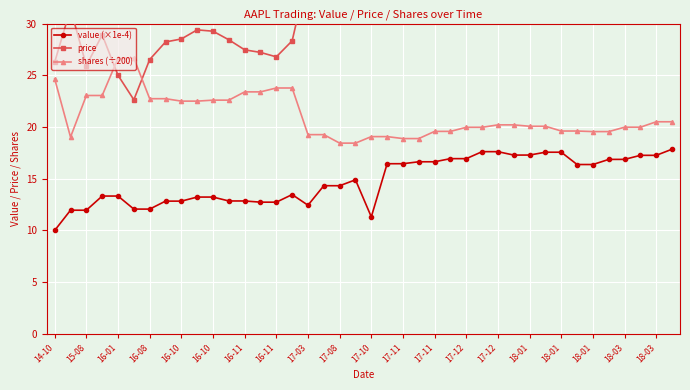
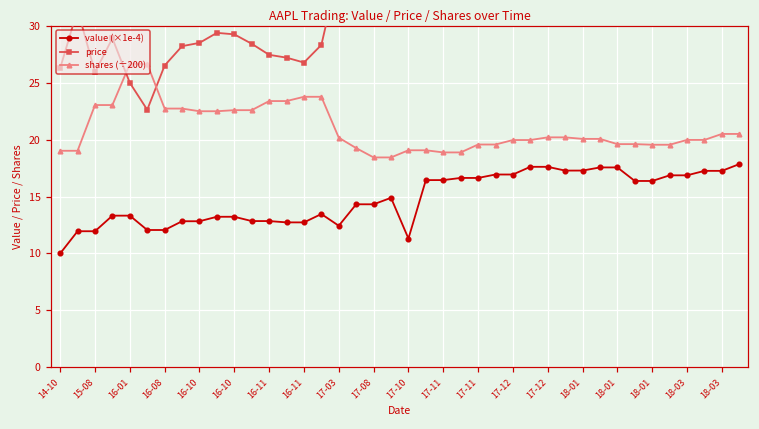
shares (÷200), 14-10: 24.7 -> 19.0
shares (÷200), 17-03: 19.3 -> 20.2
